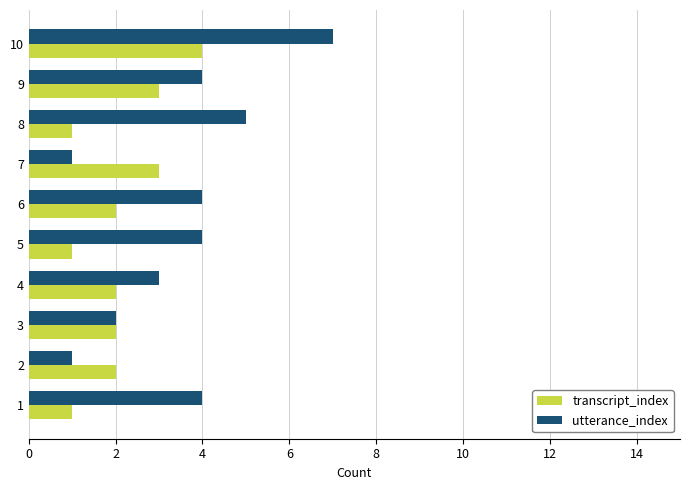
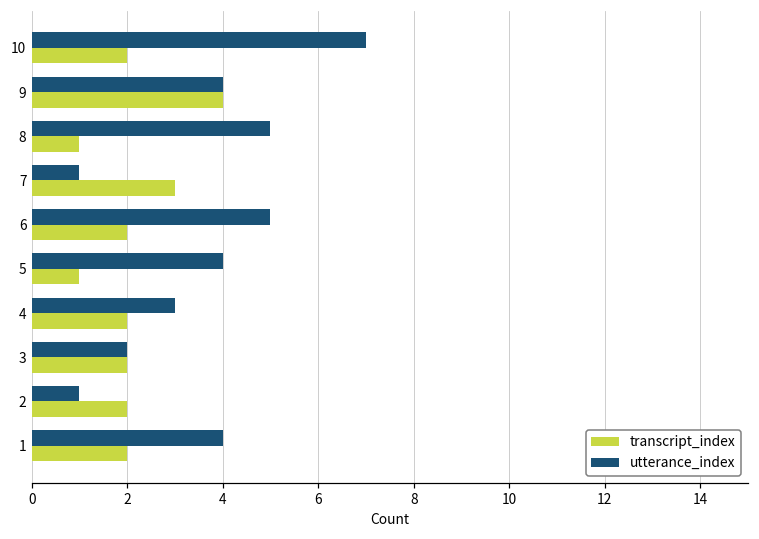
transcript_index, 10: 4 -> 2
transcript_index, 9: 3 -> 4
utterance_index, 6: 4 -> 5
transcript_index, 1: 1 -> 2
